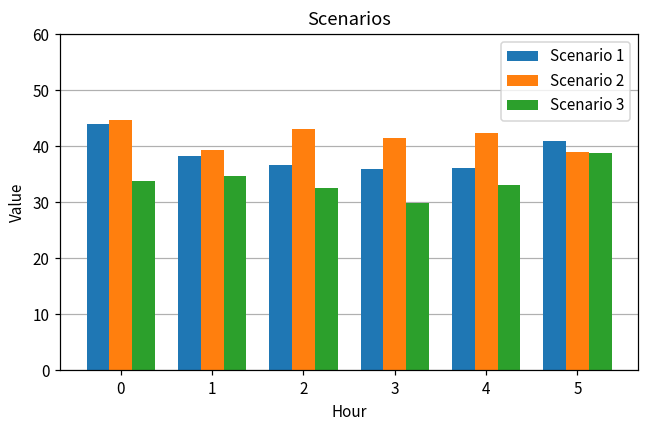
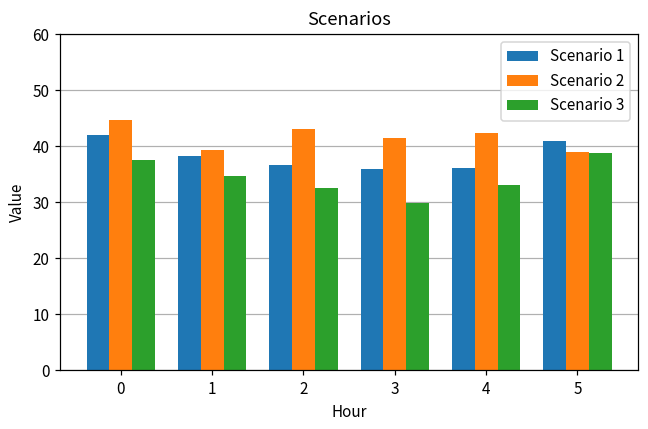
Scenario 1, 0: 44 -> 42
Scenario 3, 0: 34 -> 38
